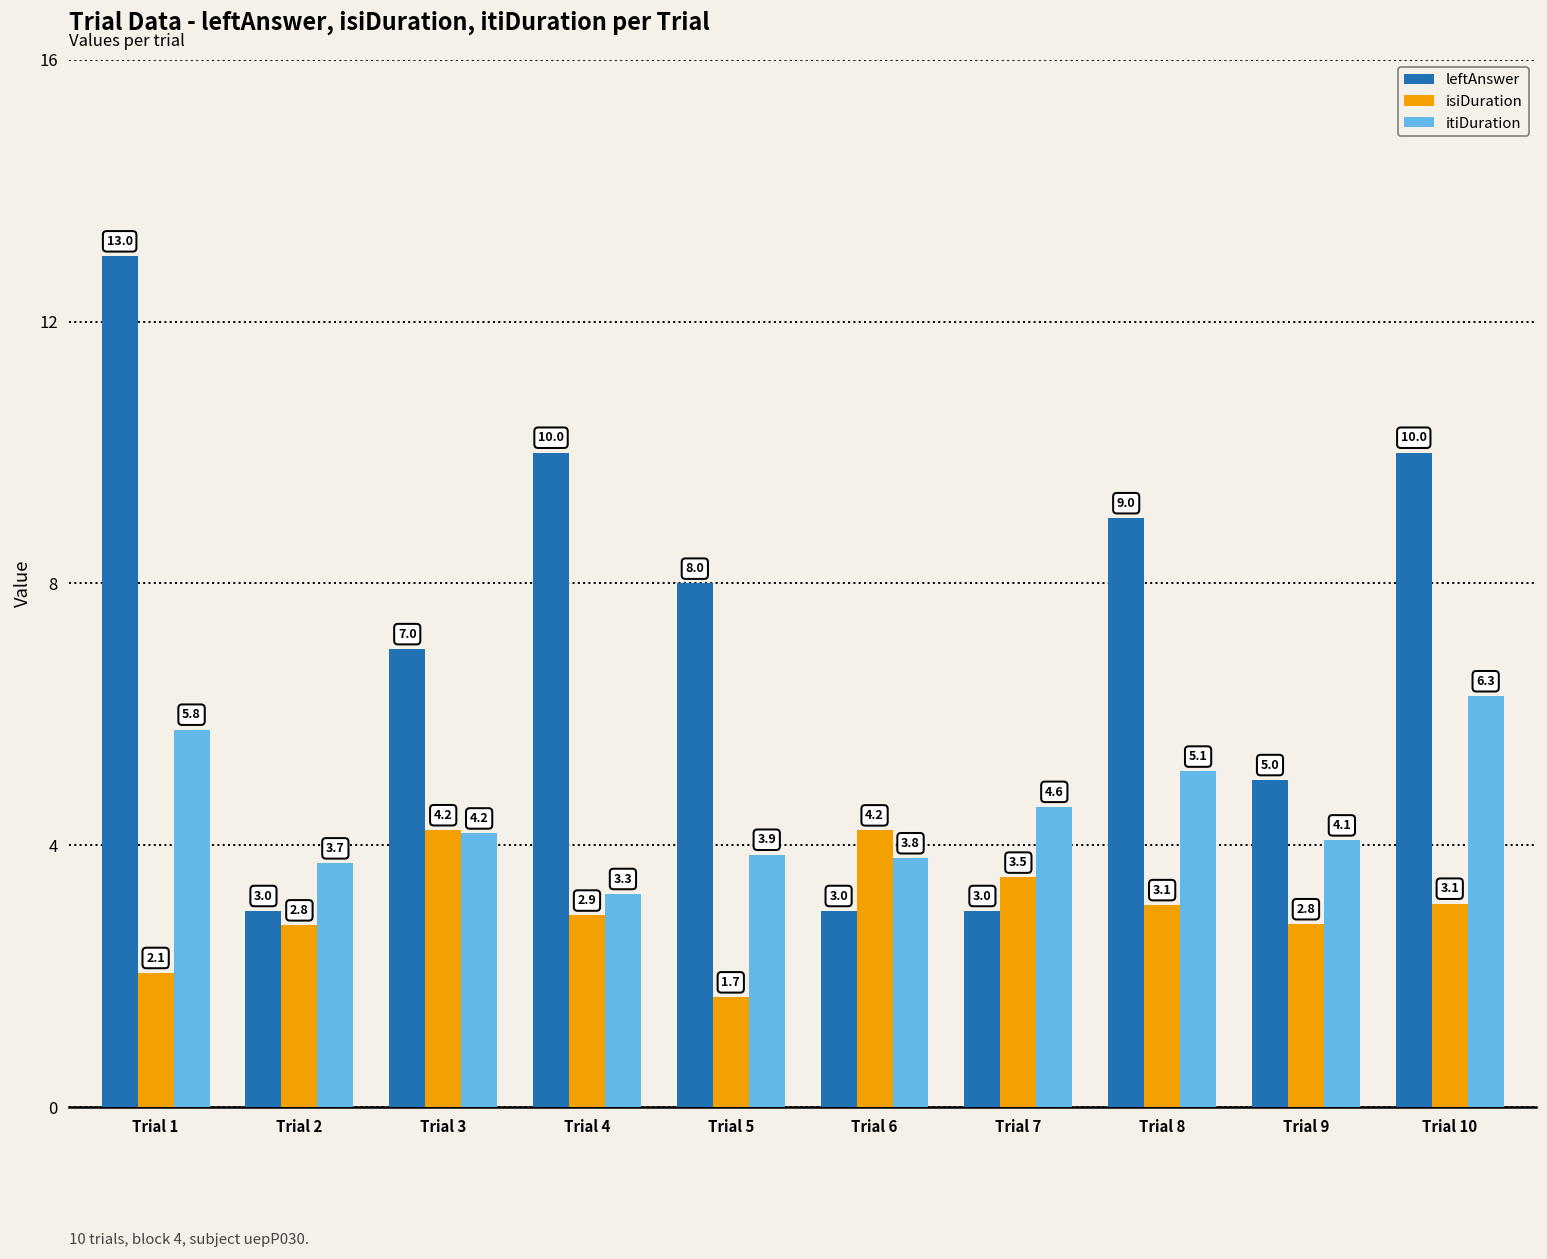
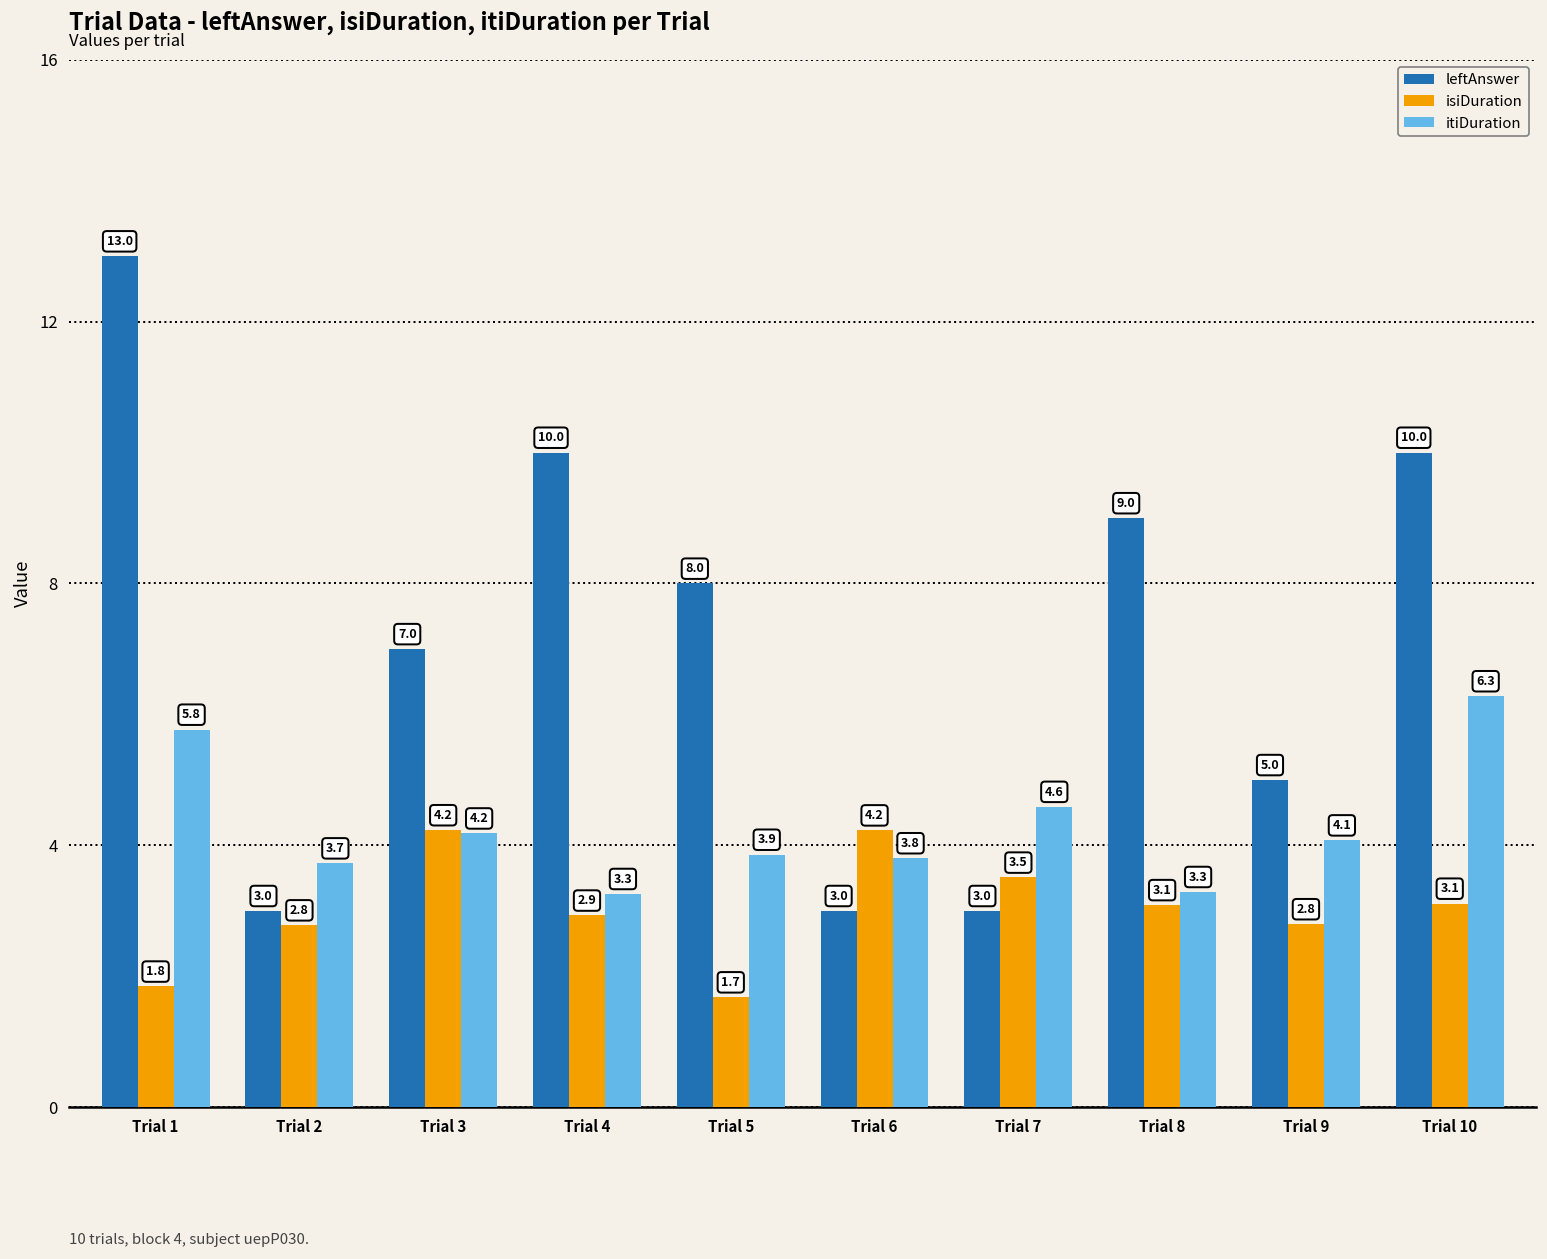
isiDuration, Trial 1: 2.1 -> 1.8
itiDuration, Trial 8: 5.1 -> 3.3
